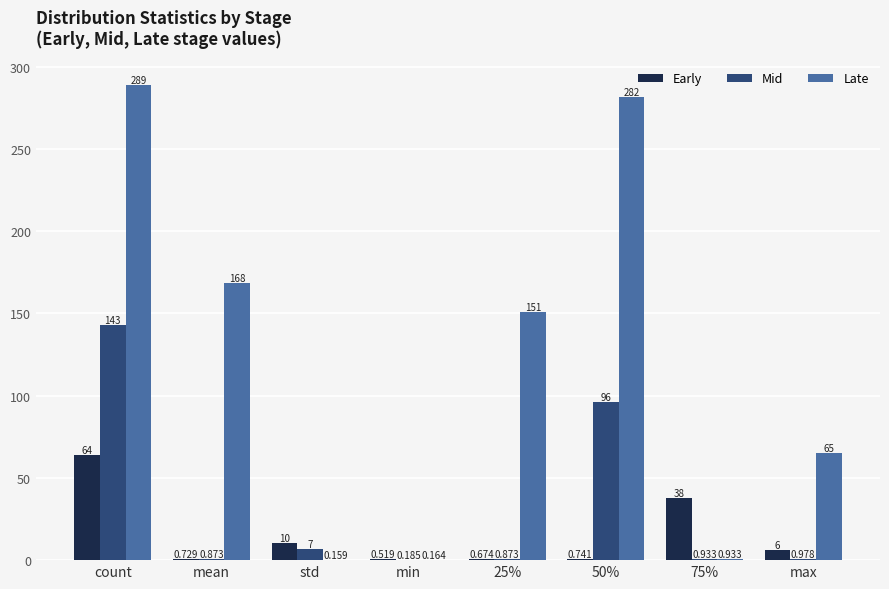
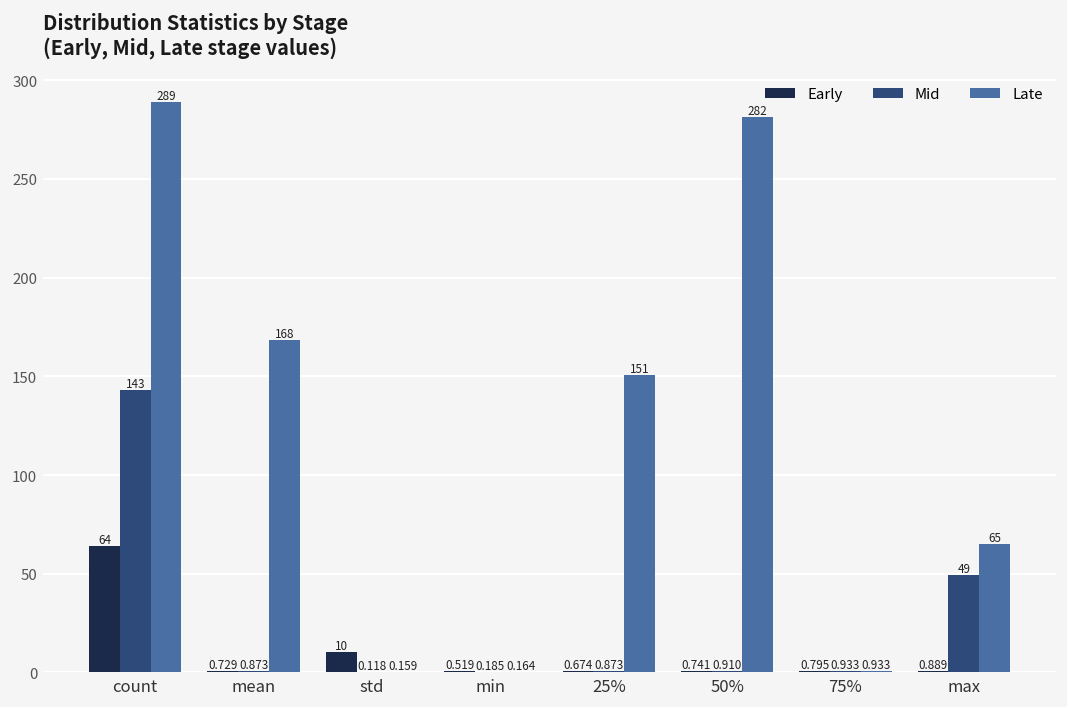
Mid, std: 7 -> 0.118
Mid, 50%: 96 -> 0.910
Early, 75%: 38 -> 0.795
Early, max: 6 -> 0.889
Mid, max: 0.978 -> 49
